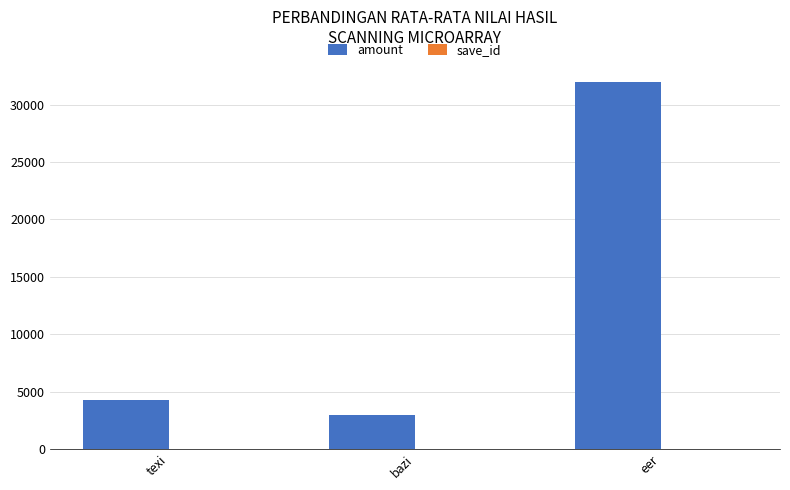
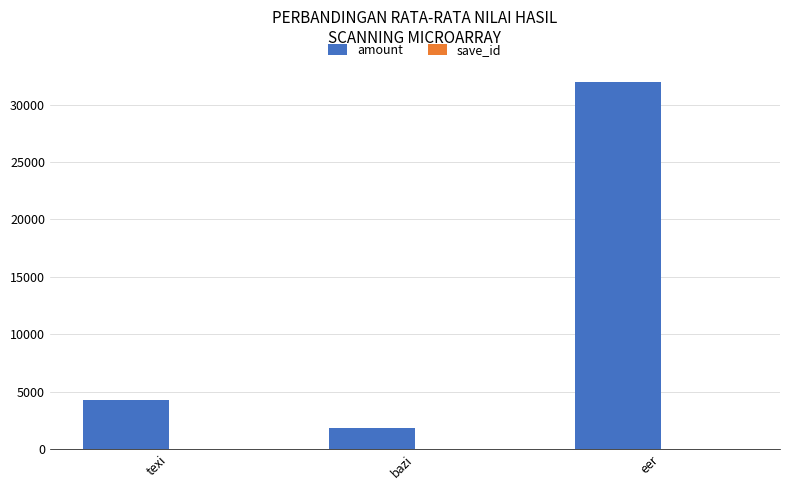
amount, bazi: 3000 -> 1800
